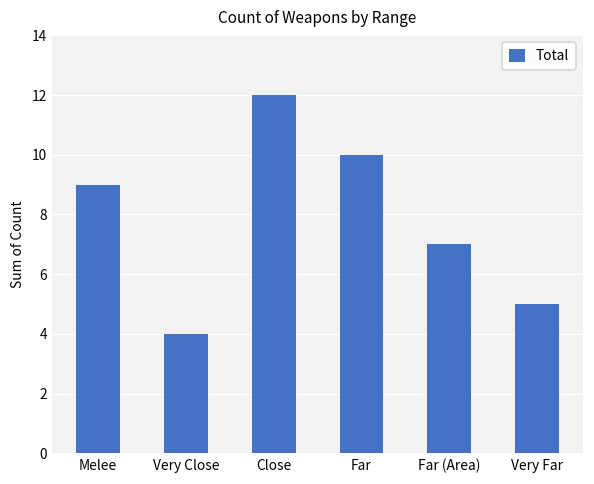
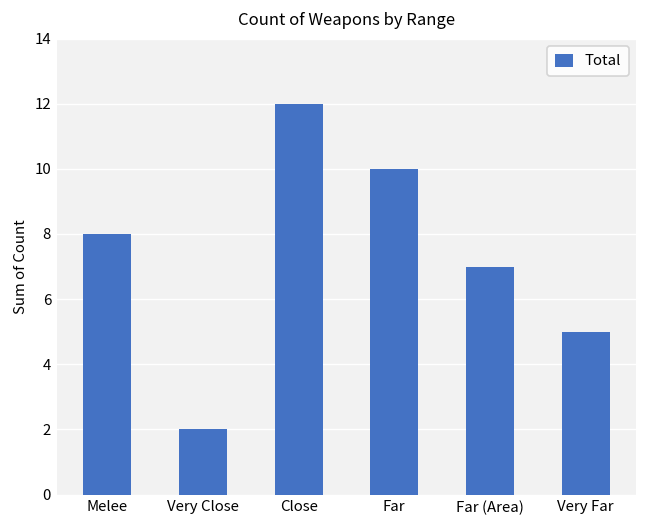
Melee: 9 -> 8
Very Close: 4 -> 2
